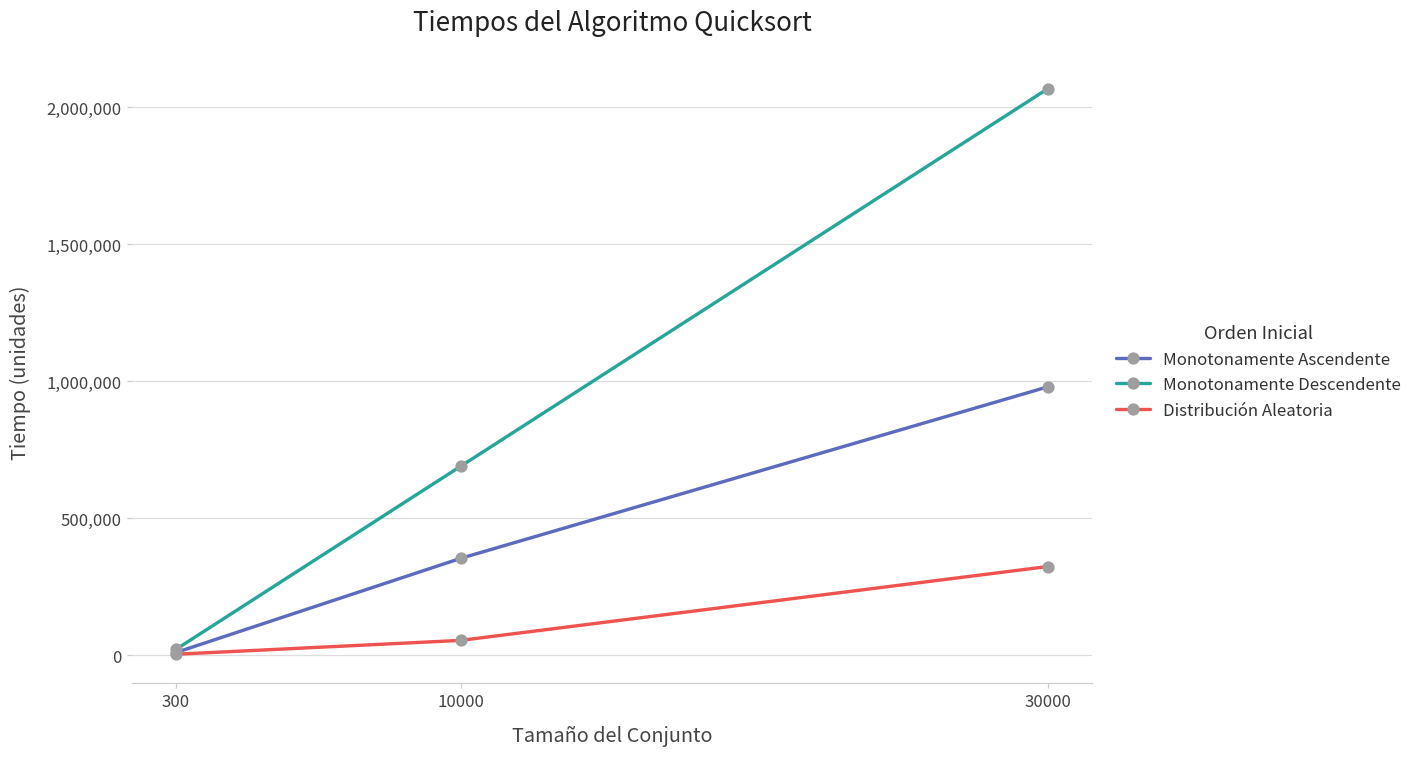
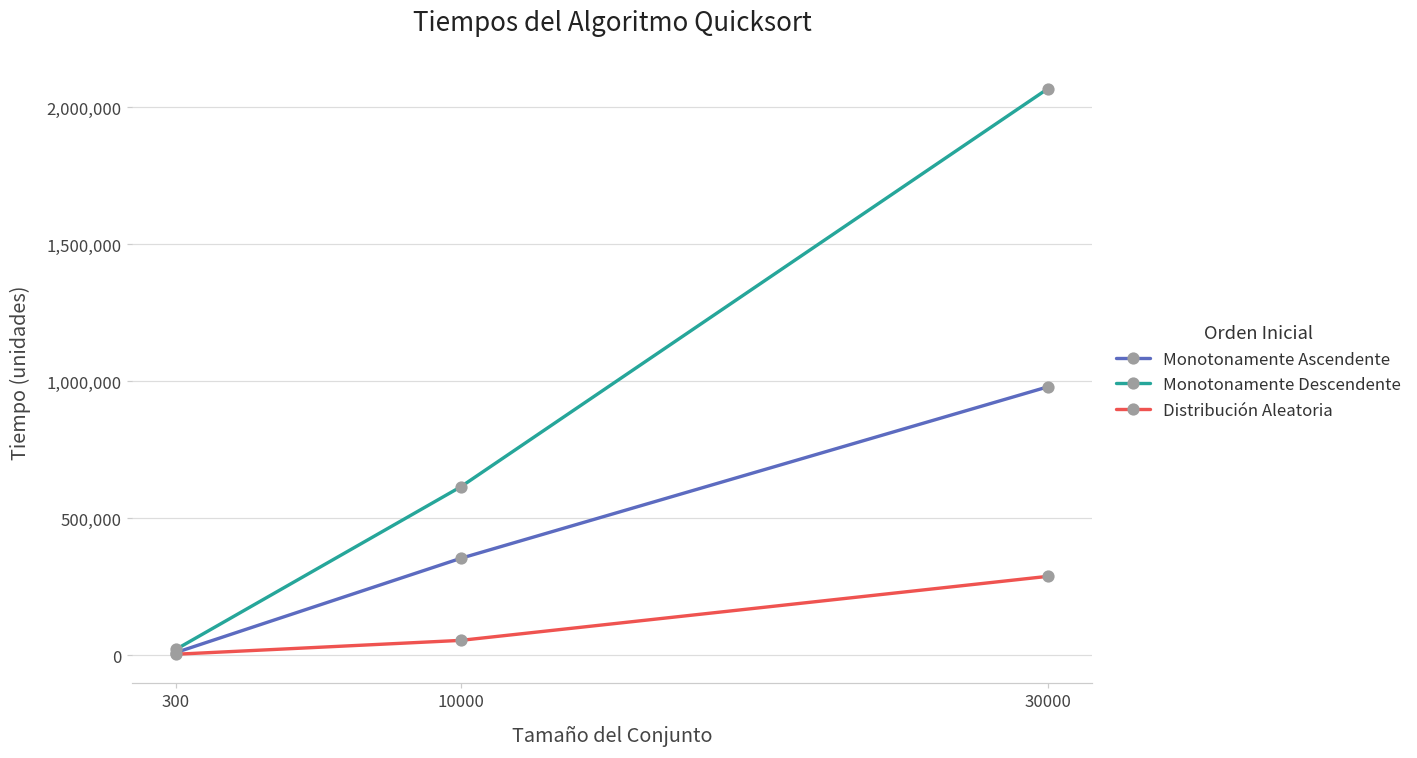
Monotonamente Descendente, 10000: 690,000 -> 610,000
Distribución Aleatoria, 30000: 320,000 -> 290,000
